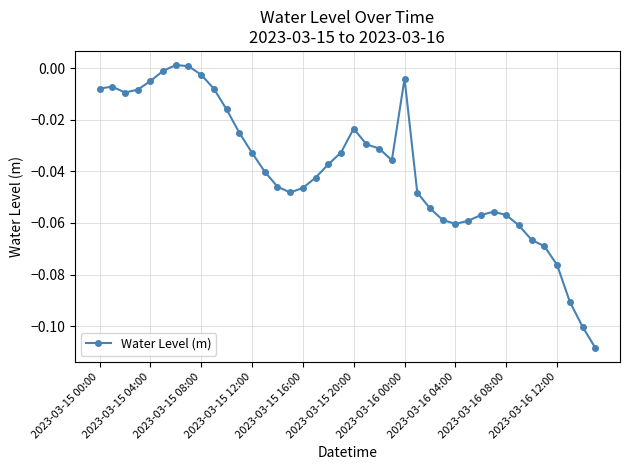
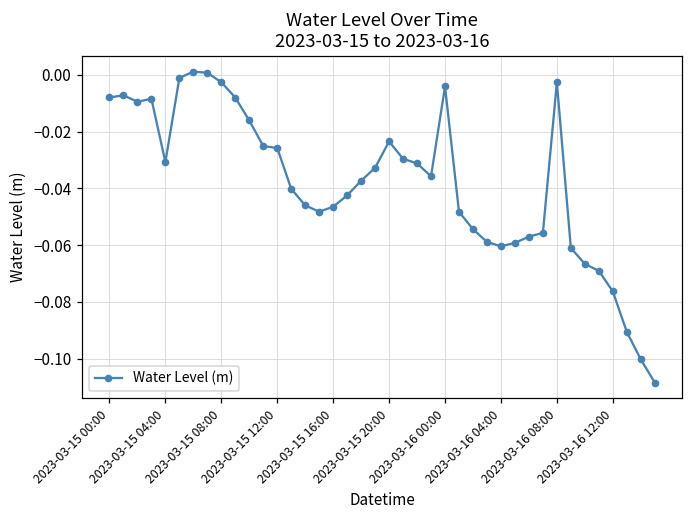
2023-03-15 04:00: -0.005 -> -0.031
2023-03-15 12:00: -0.033 -> -0.026
2023-03-16 08:00: -0.057 -> -0.003
